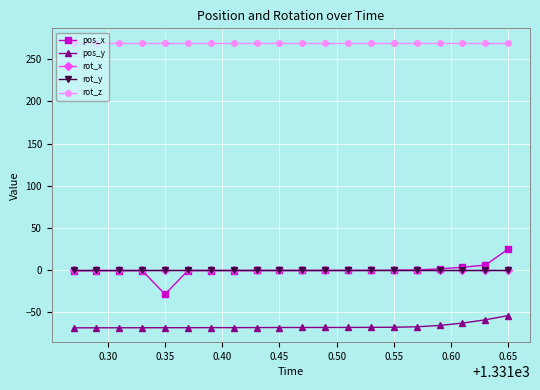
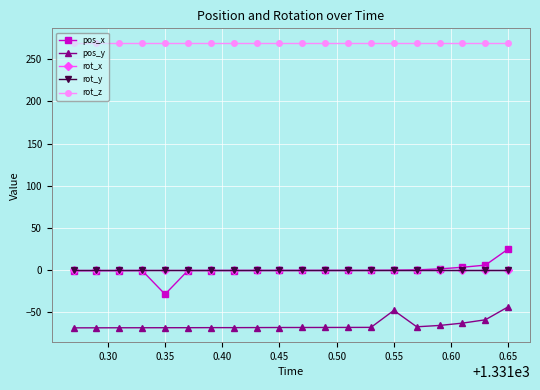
pos_y, 0.55: -70 -> -50
pos_y, 0.65: -50 -> -40
